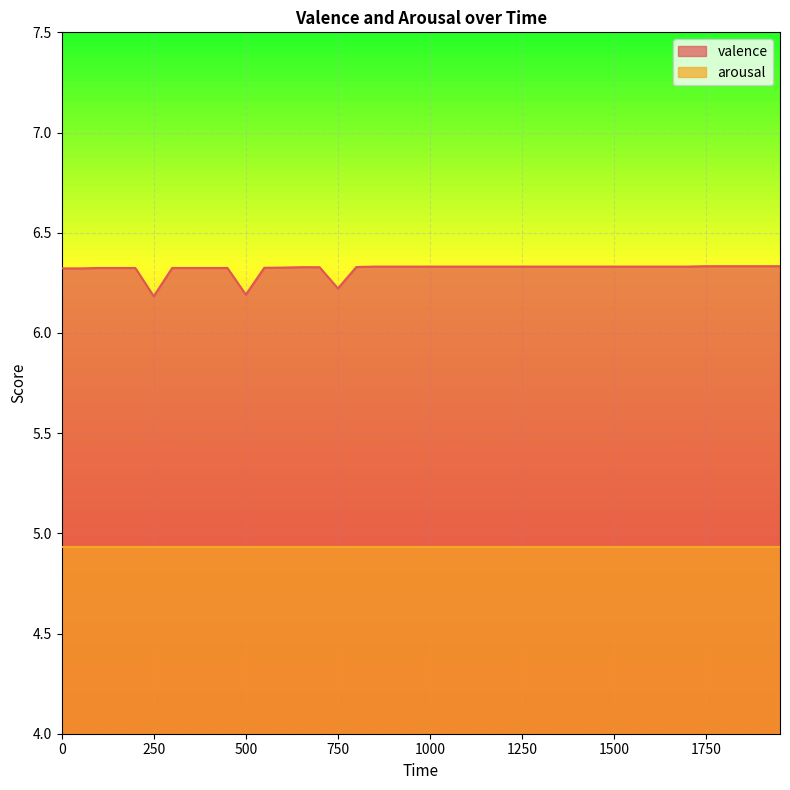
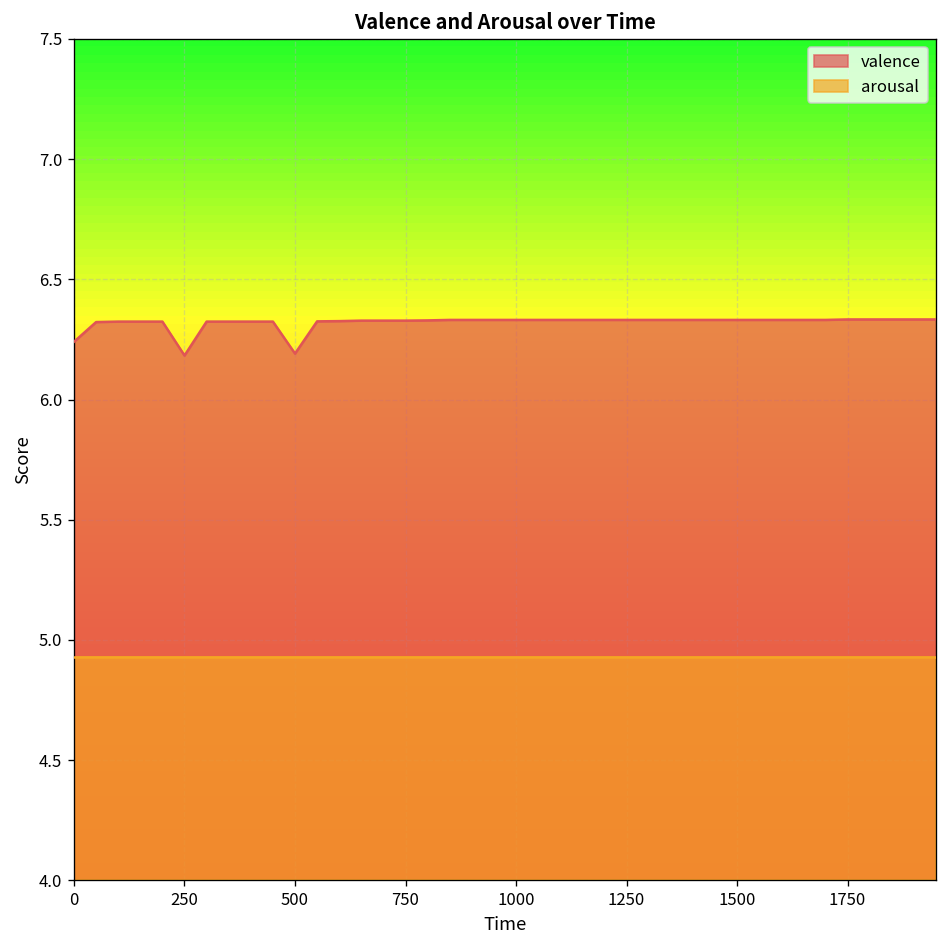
valence, 0: 6.32 -> 6.24
valence, 750: 6.22 -> 6.33
